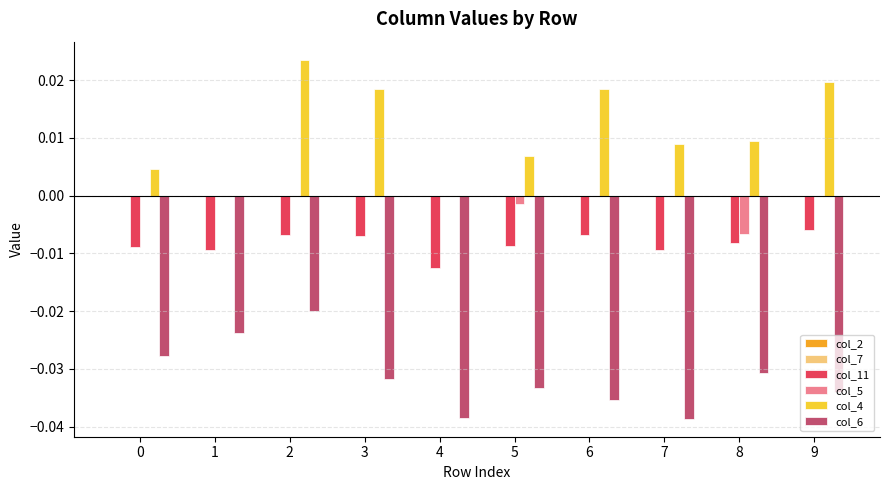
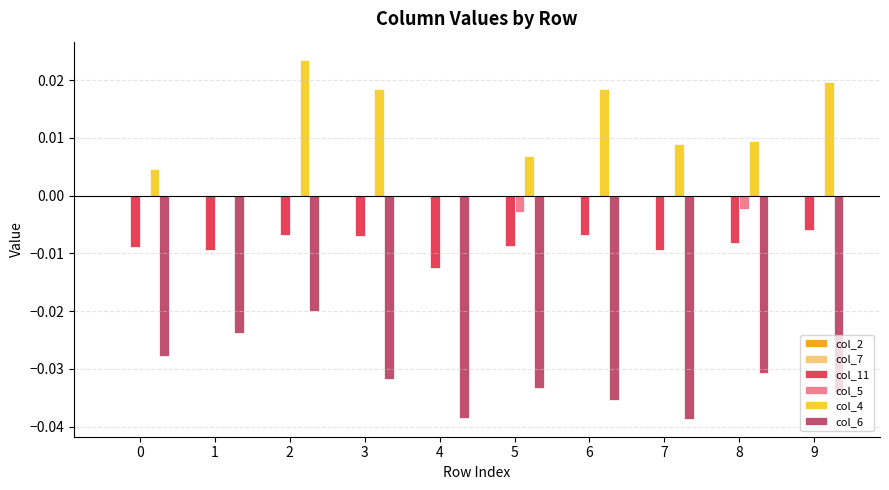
col_5, 5: -0.001 -> -0.003
col_5, 8: -0.007 -> -0.002
